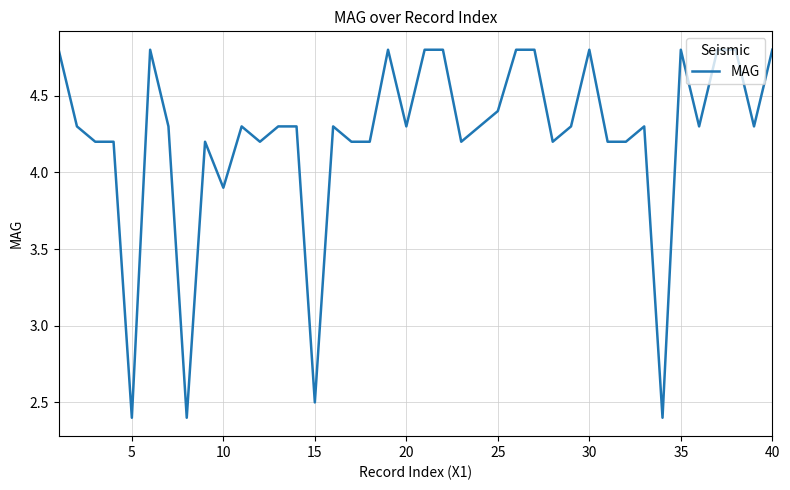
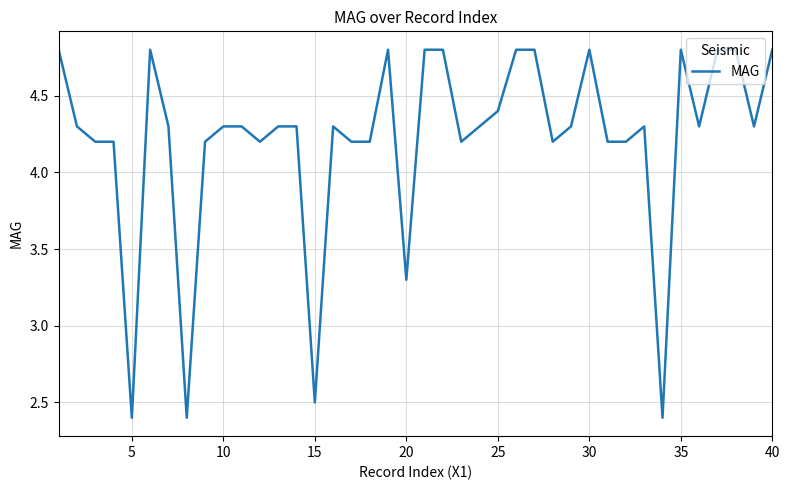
10: 3.9 -> 4.3
20: 4.3 -> 3.3
